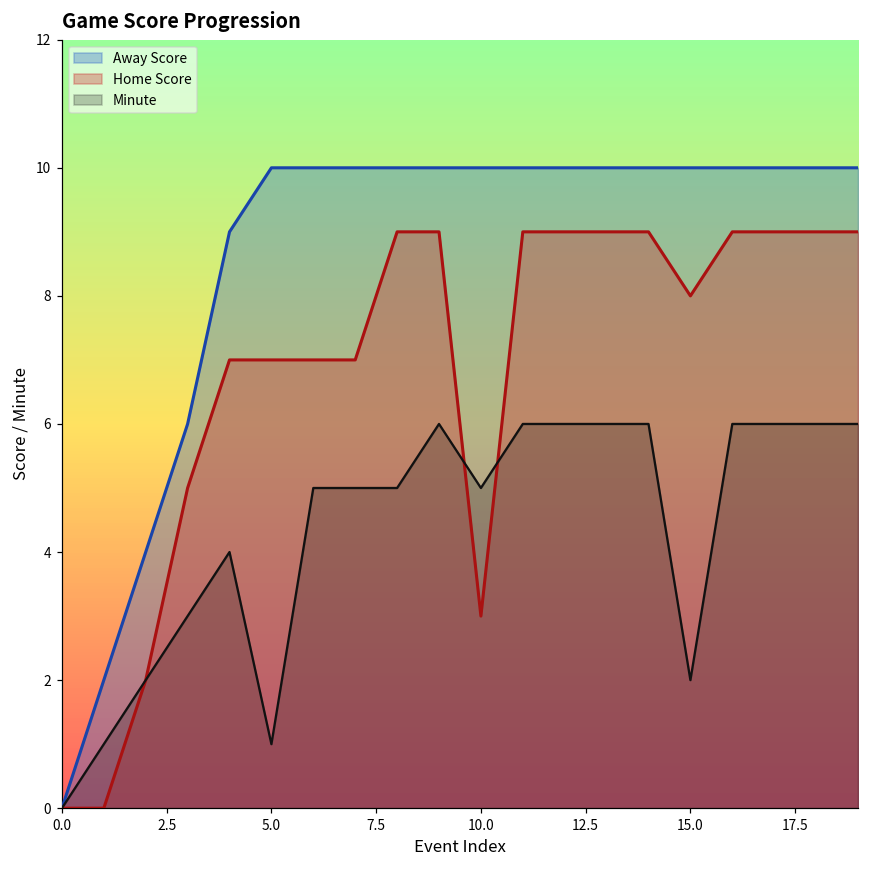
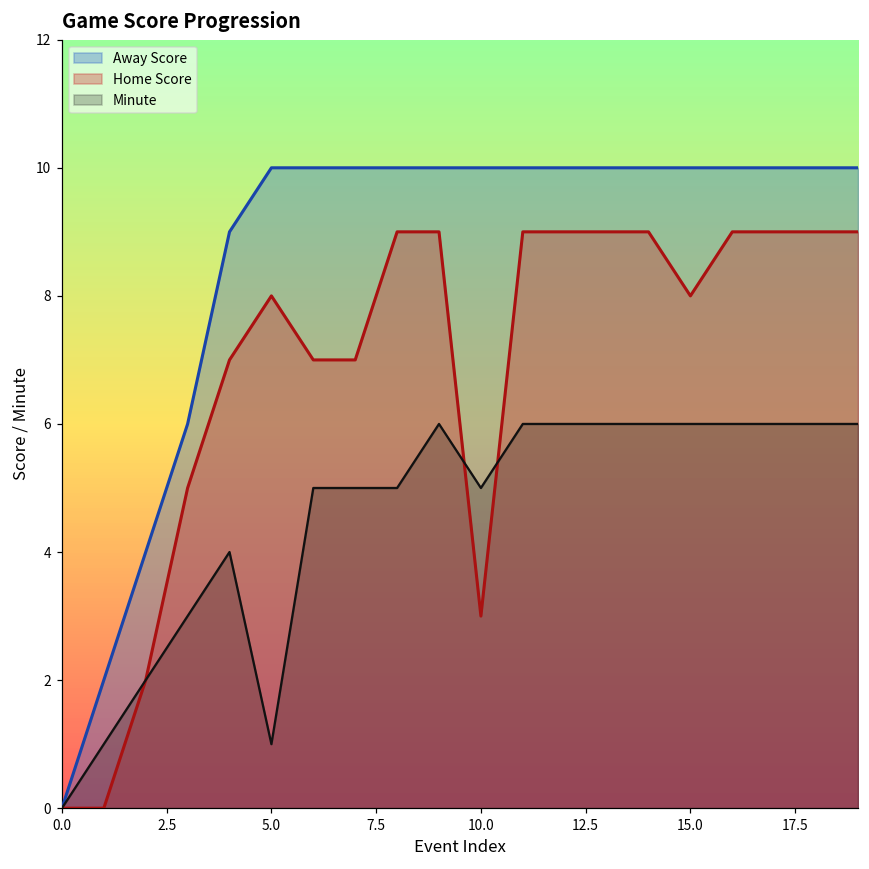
Home Score, 5.0: 7 -> 8
Minute, 15.0: 2 -> 6
